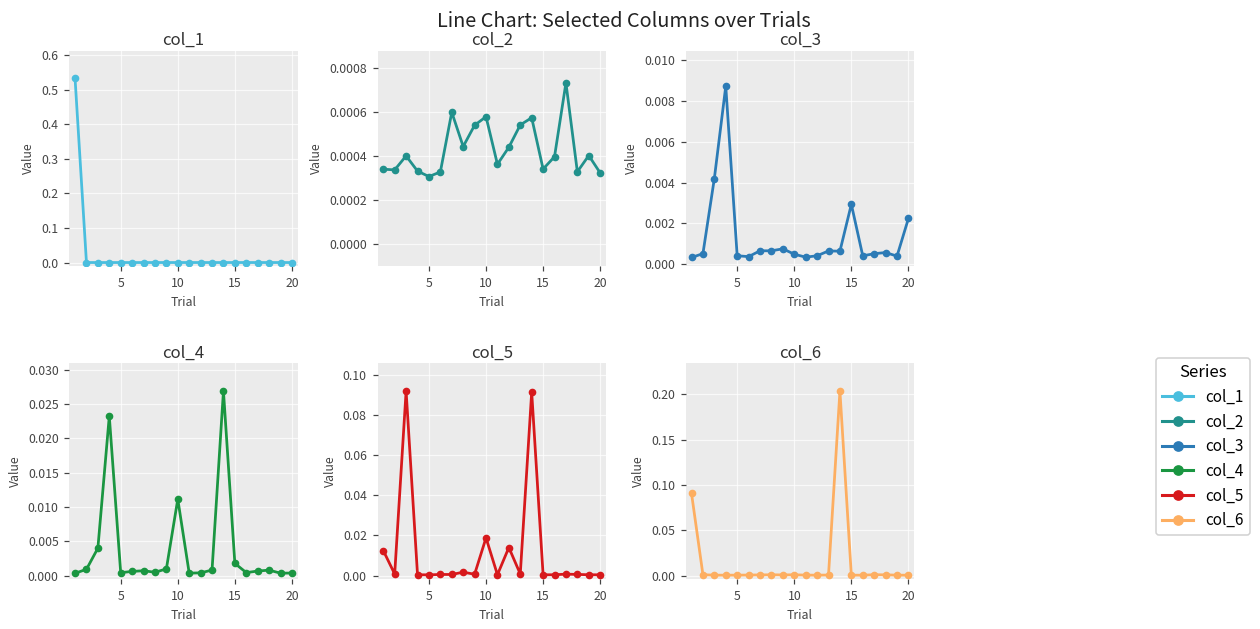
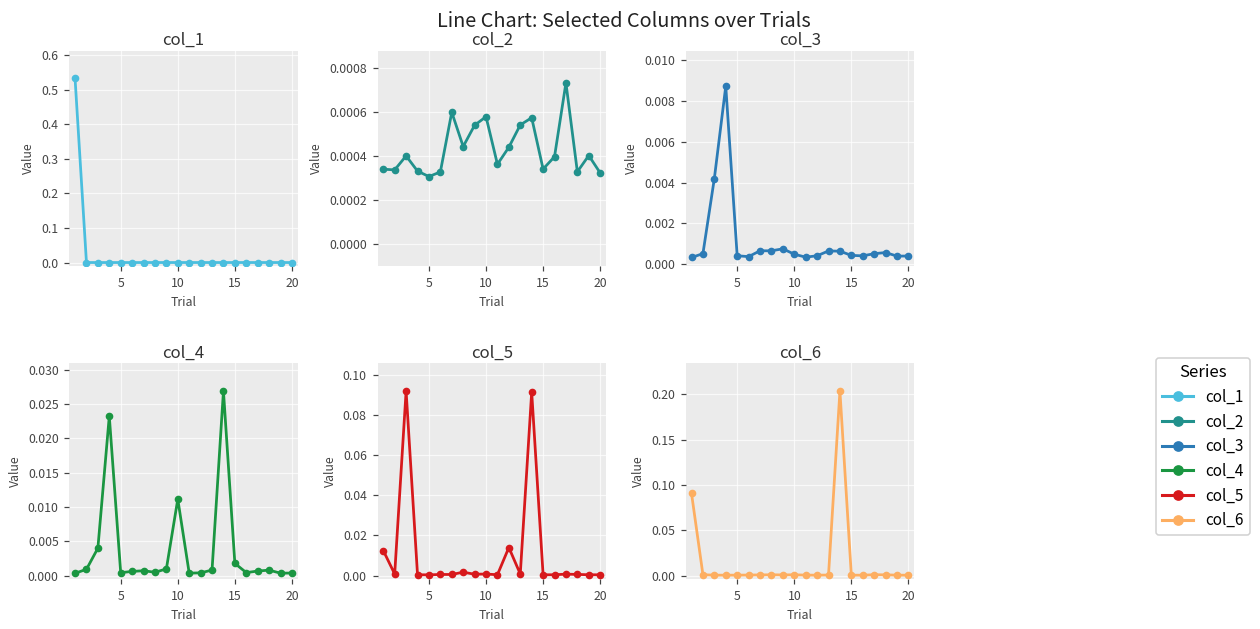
col_3, 15: 0.0029 -> 0.0004
col_3, 20: 0.0022 -> 0.0004
col_5, 10: 0.019 -> 0.001
